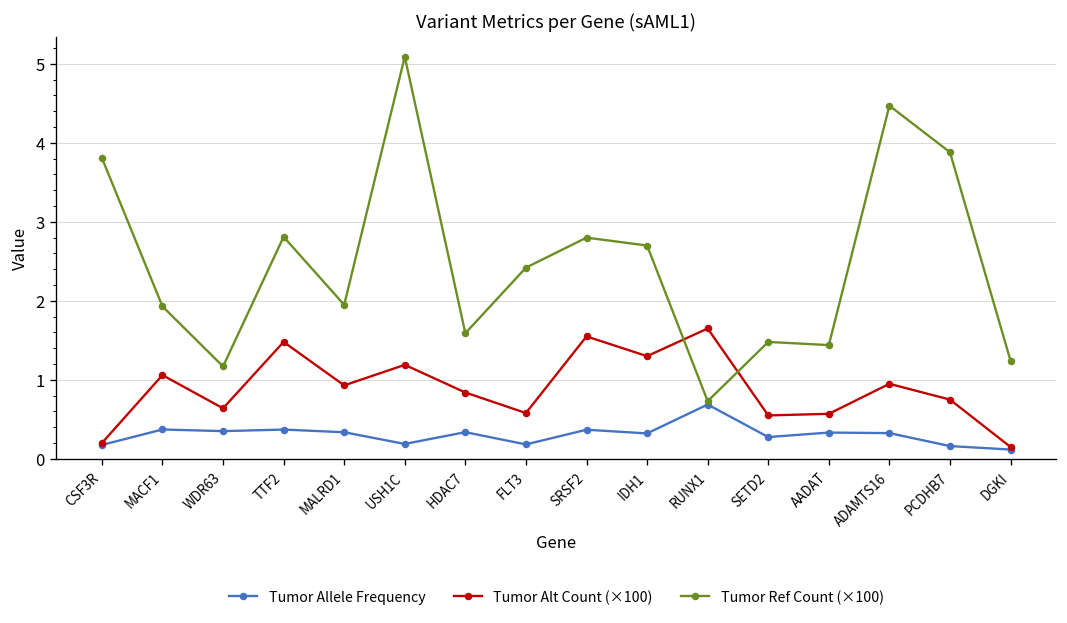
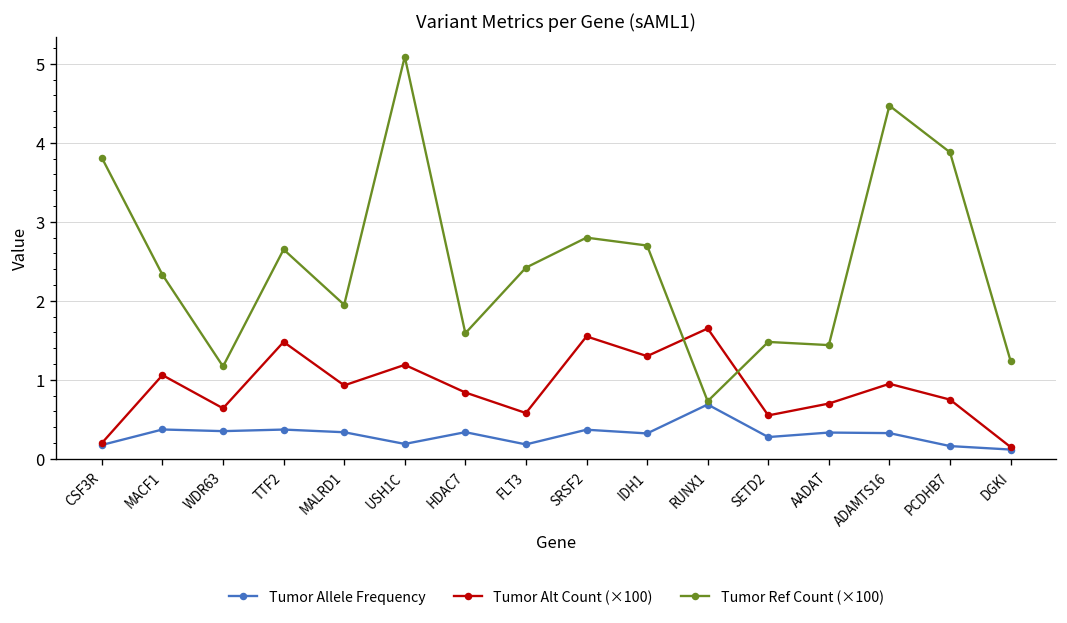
Tumor Ref Count (×100), MACF1: 1.9 -> 2.3
Tumor Ref Count (×100), TTF2: 2.8 -> 2.7
Tumor Alt Count (×100), AADAT: 0.6 -> 0.7
